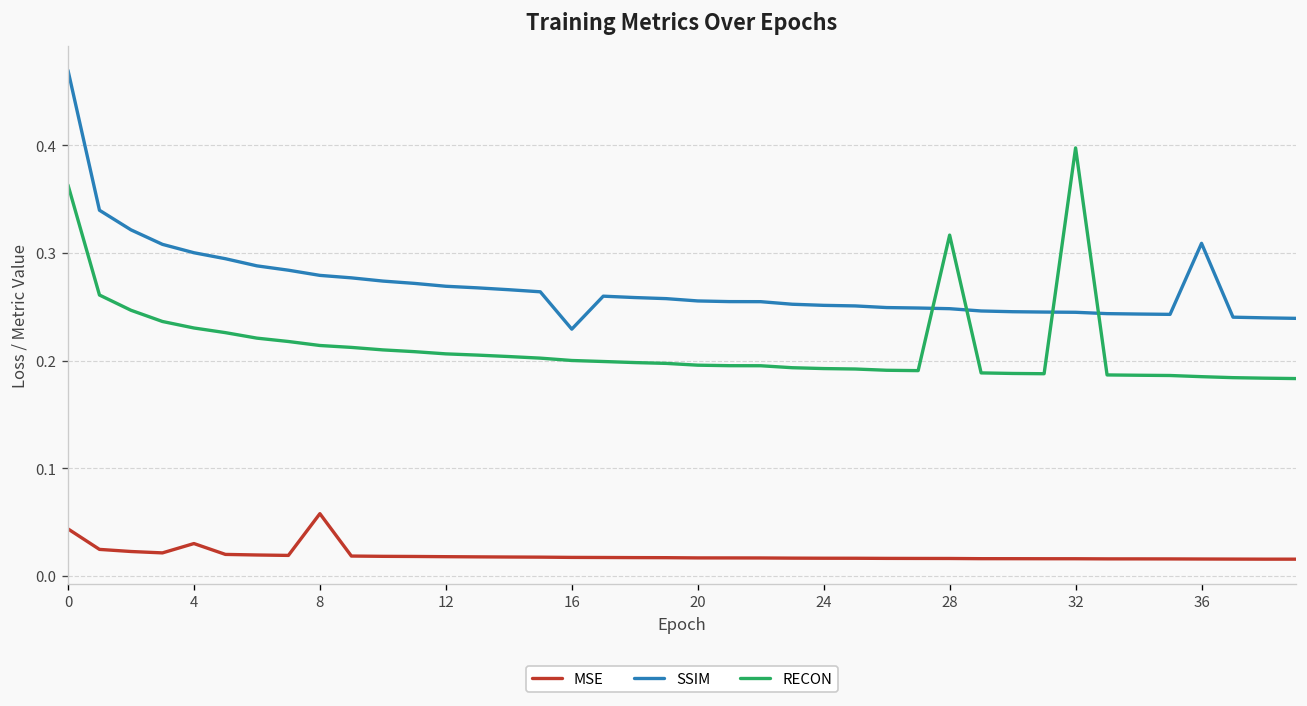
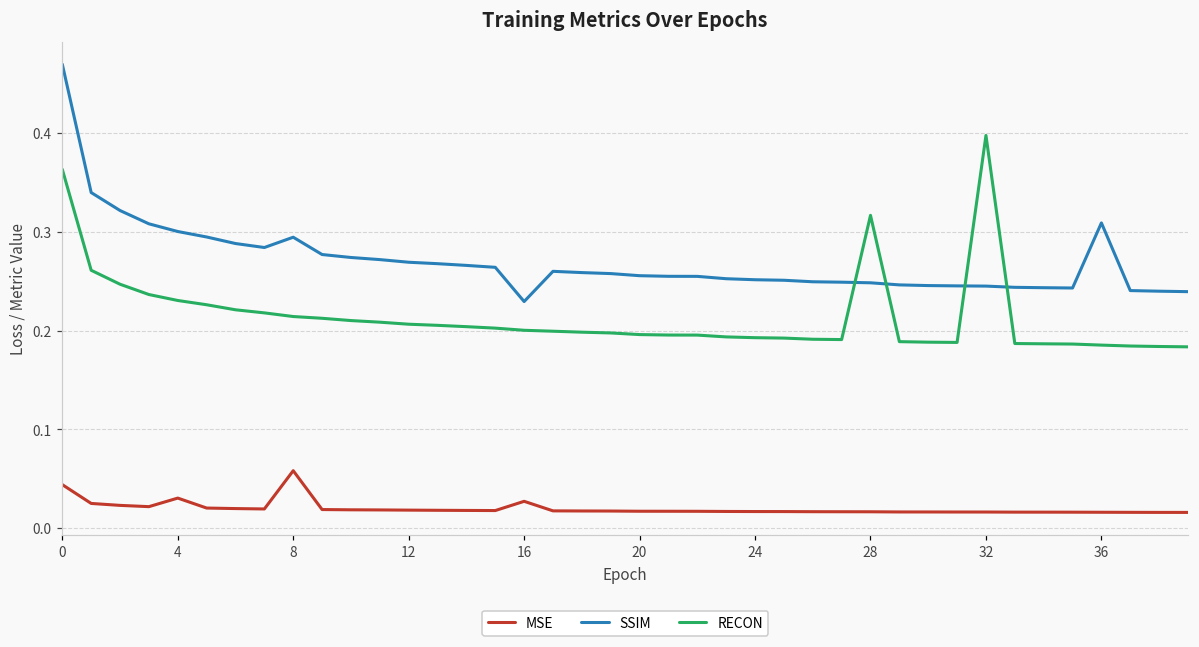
SSIM, 8: 0.28 -> 0.29
MSE, 16: 0.02 -> 0.03
